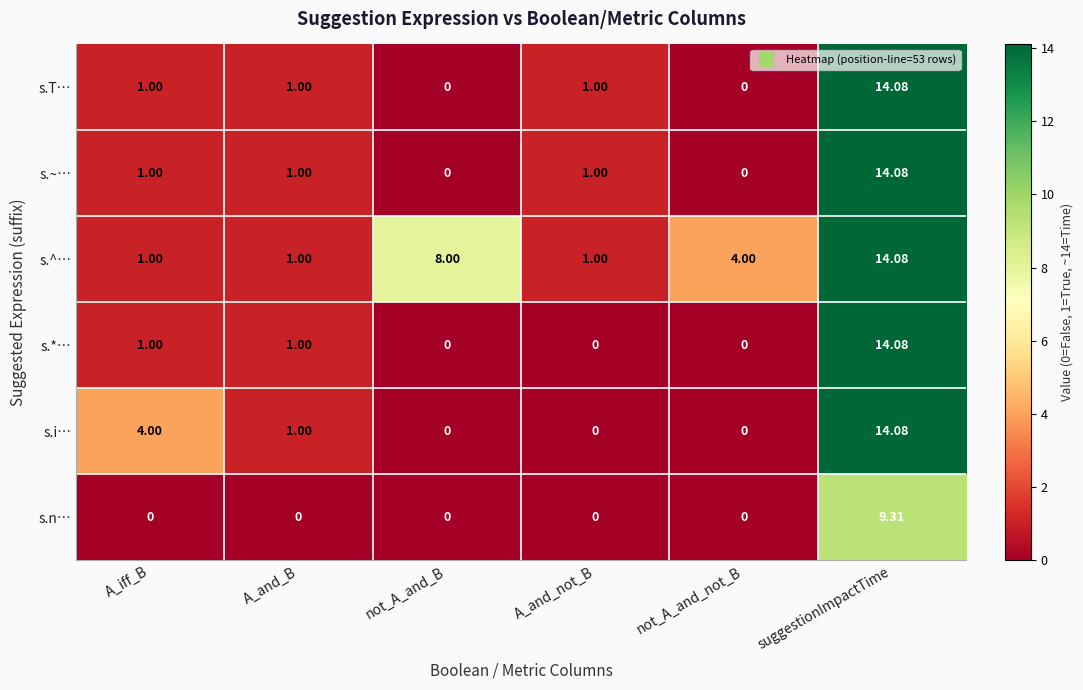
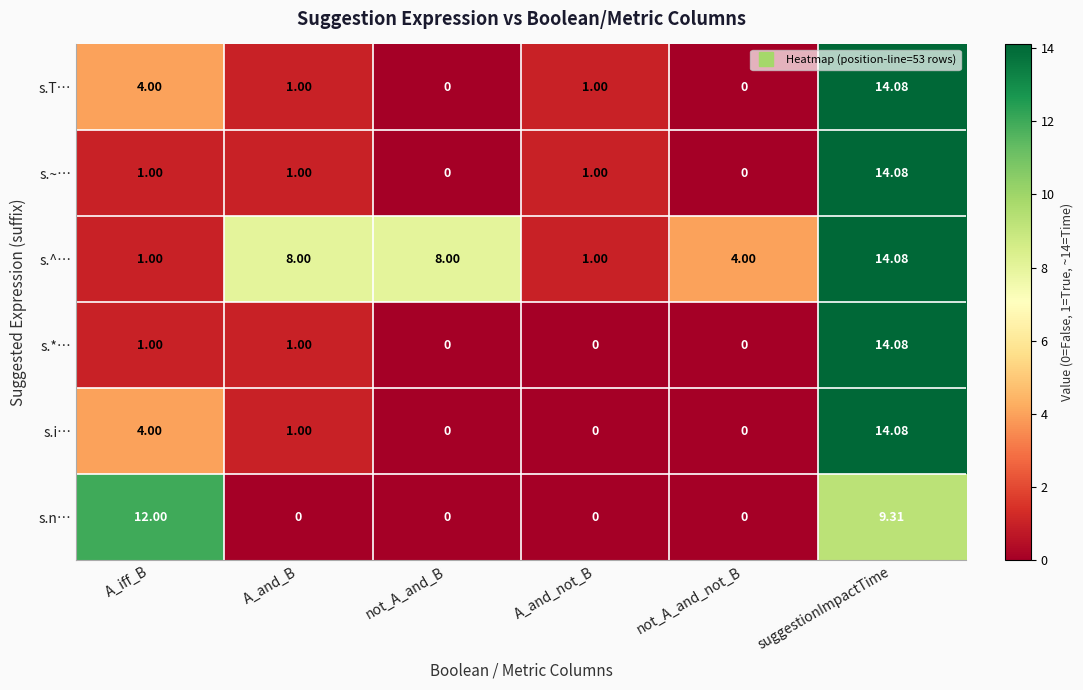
s.T…, A_iff_B: 1.00 -> 4.00
s.^…, A_and_B: 1.00 -> 8.00
s.n…, A_iff_B: 0 -> 12.00
